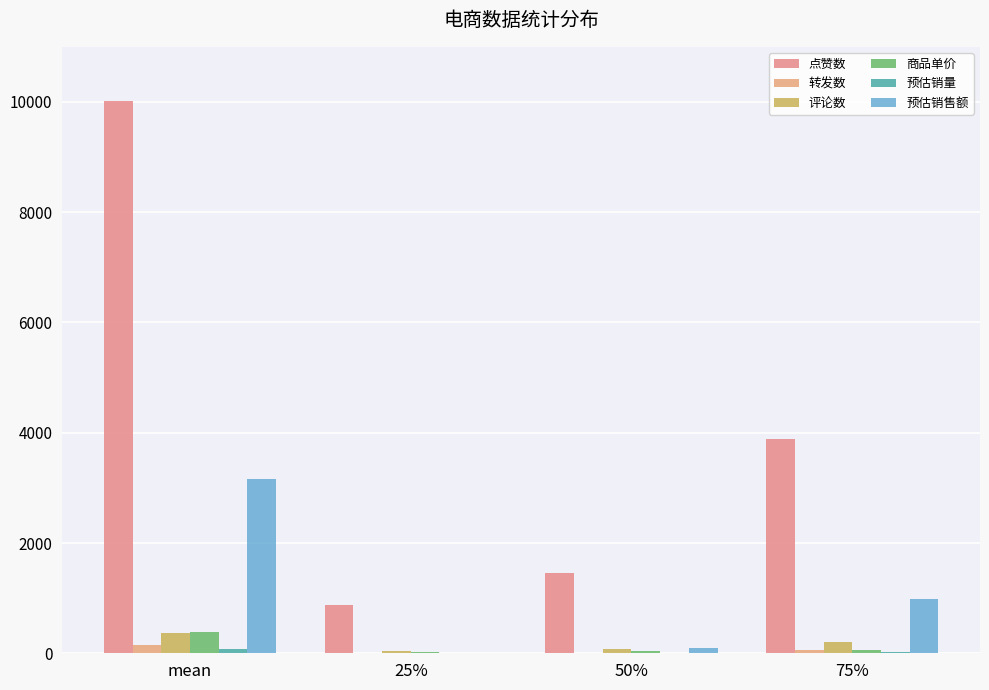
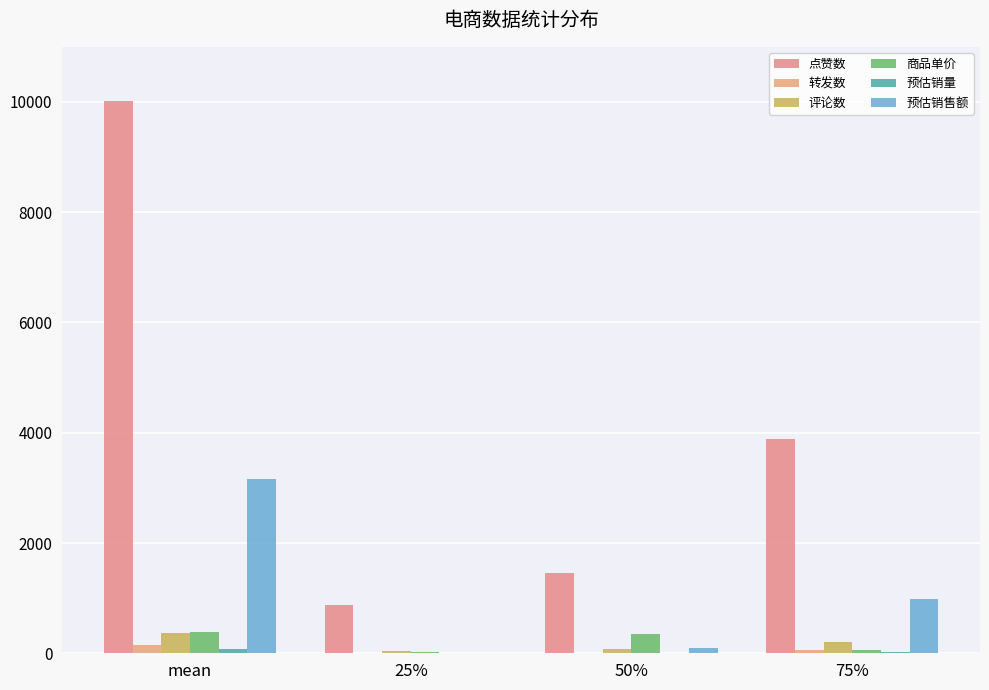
商品单价, 50%: 0 -> 400
